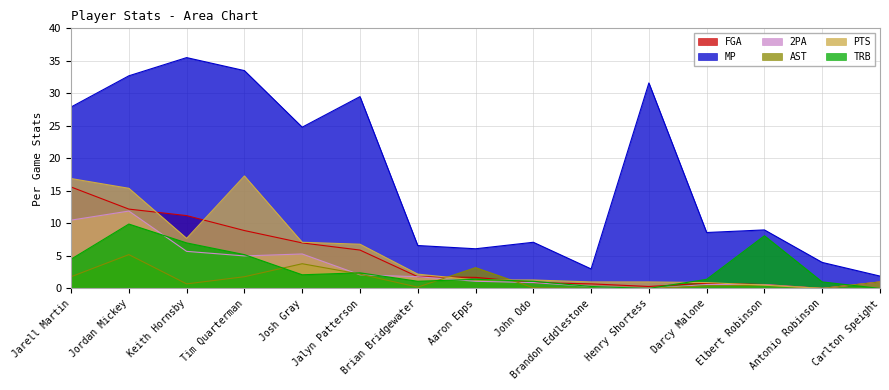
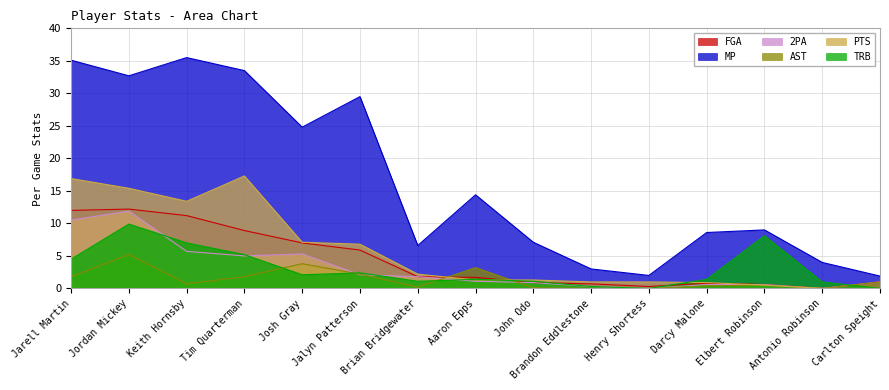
FGA, Jarell Martin: 16 -> 12
MP, Jarell Martin: 28 -> 35
PTS, Keith Hornsby: 8 -> 13
MP, Aaron Epps: 6 -> 14
MP, Henry Shortess: 32 -> 2
